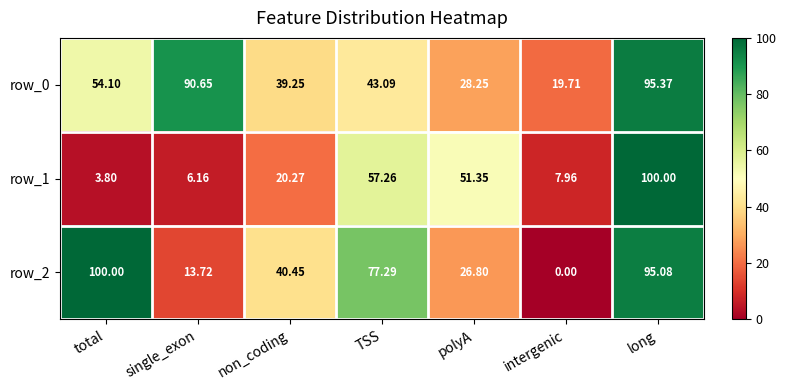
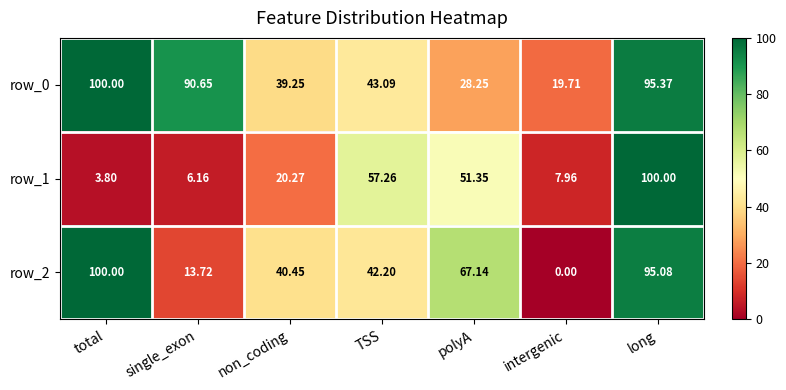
row_0, total: 54.10 -> 100.00
row_2, TSS: 77.29 -> 42.20
row_2, polyA: 26.80 -> 67.14
